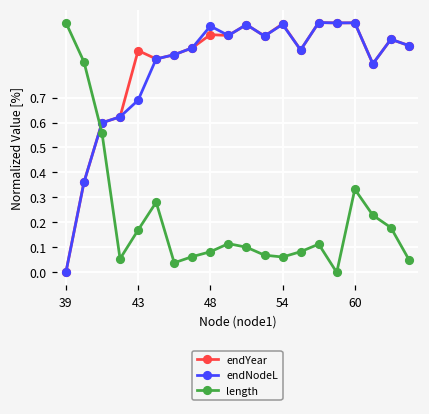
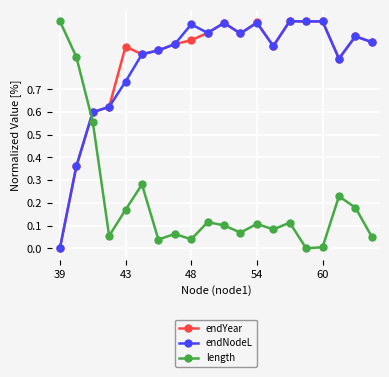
endNodeL, 43: 0.69 -> 0.73
endYear, 48: 0.95 -> 0.92
length, 48: 0.08 -> 0.04
length, 54: 0.06 -> 0.11
length, 60: 0.33 -> 0.00
